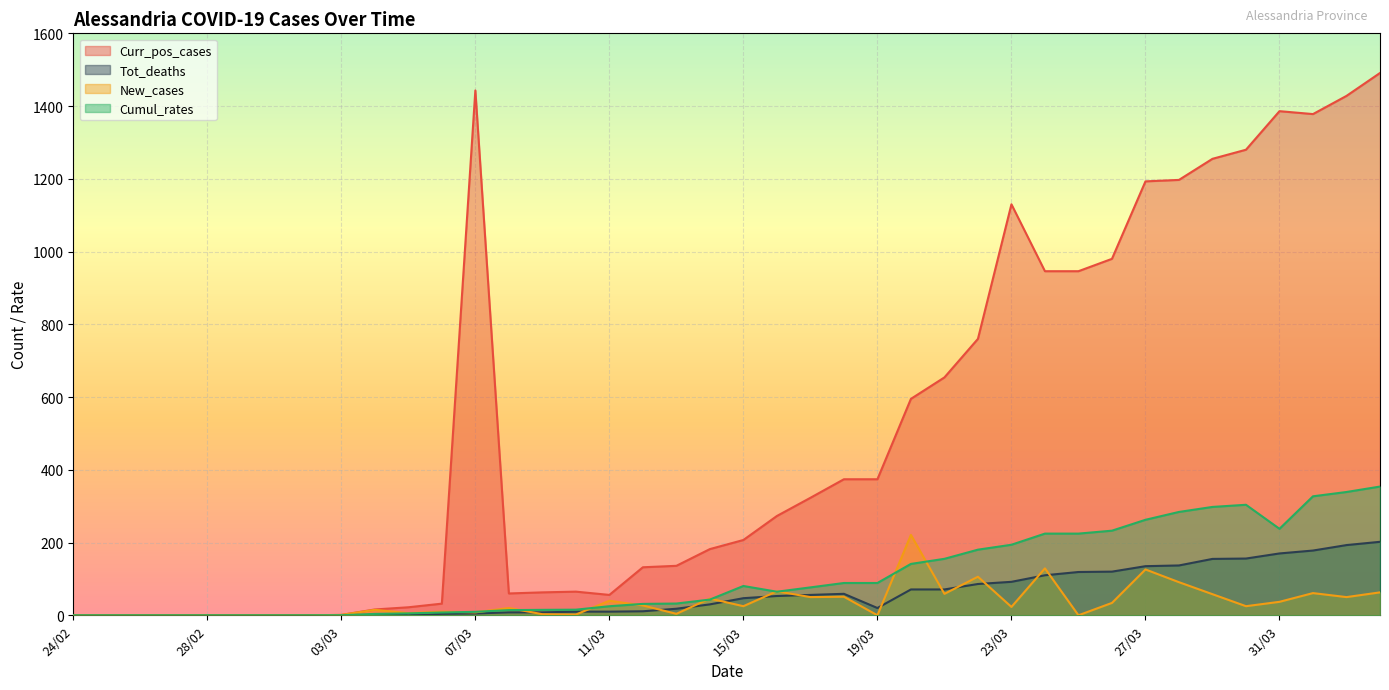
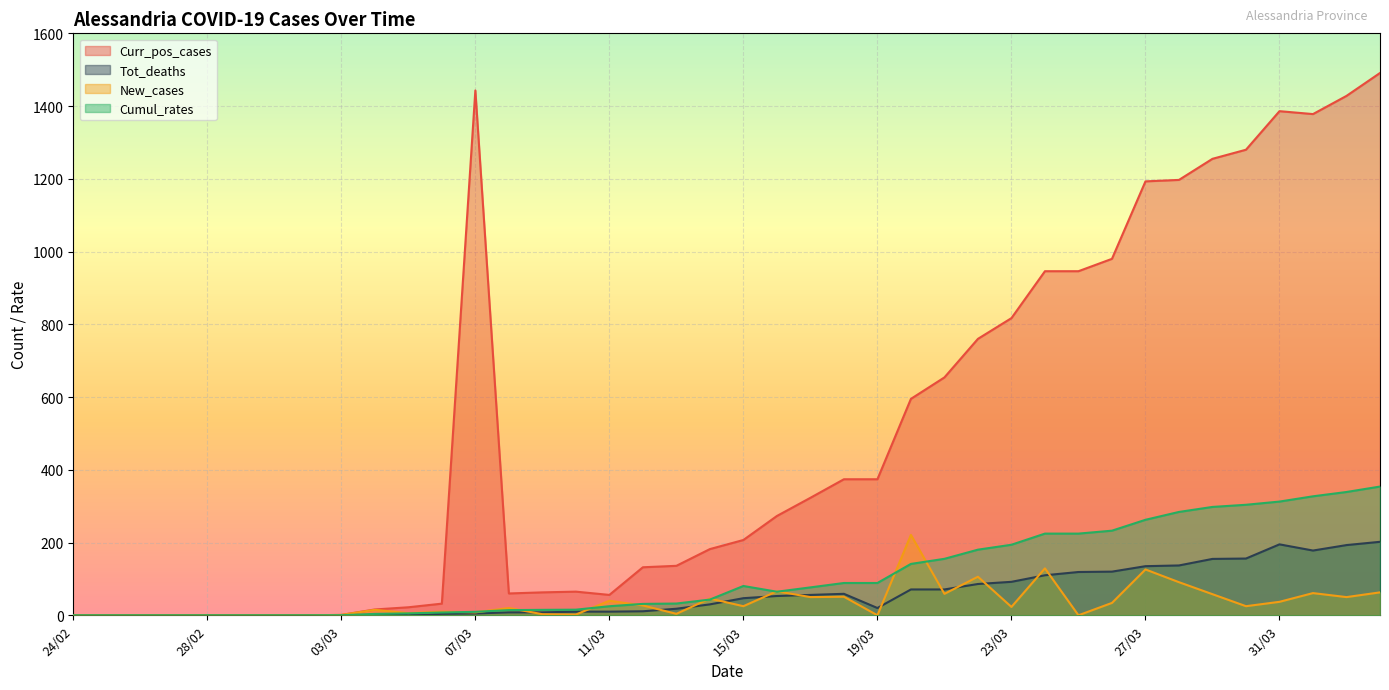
Curr_pos_cases, 23/03: 1130 -> 820
Tot_deaths, 31/03: 170 -> 200
Cumul_rates, 31/03: 240 -> 310
